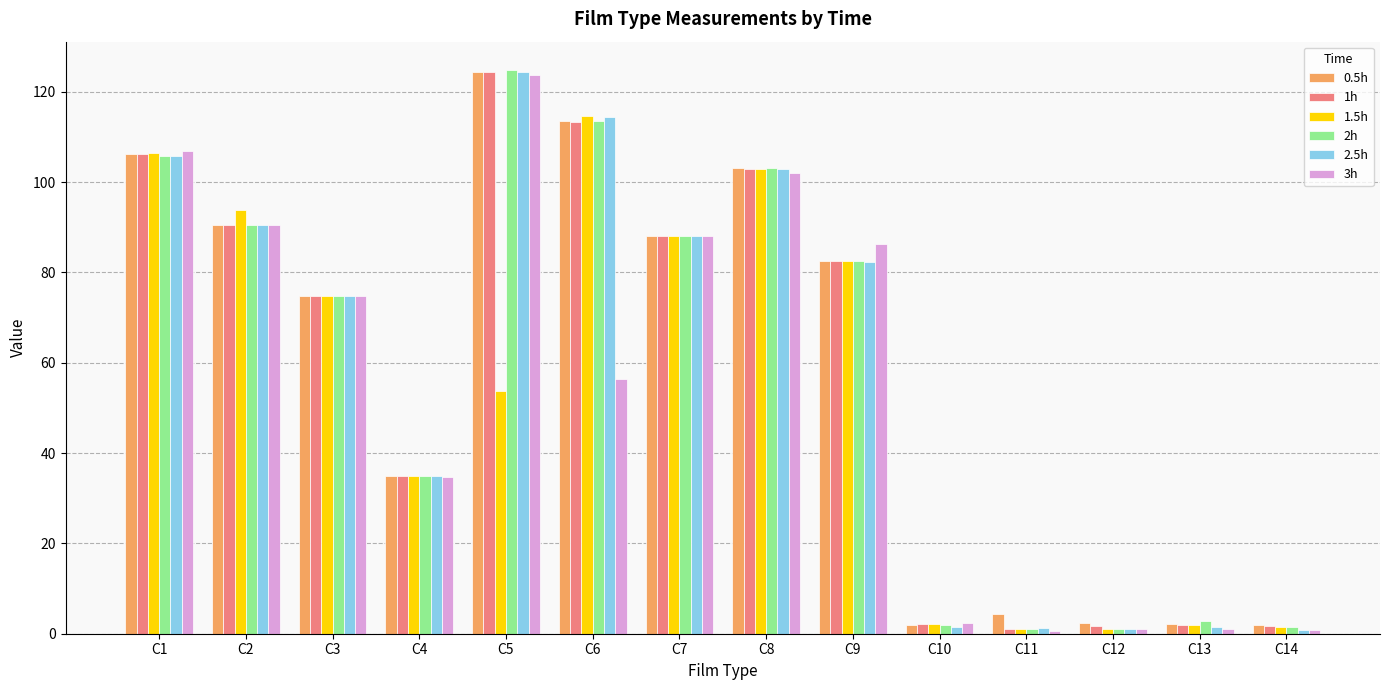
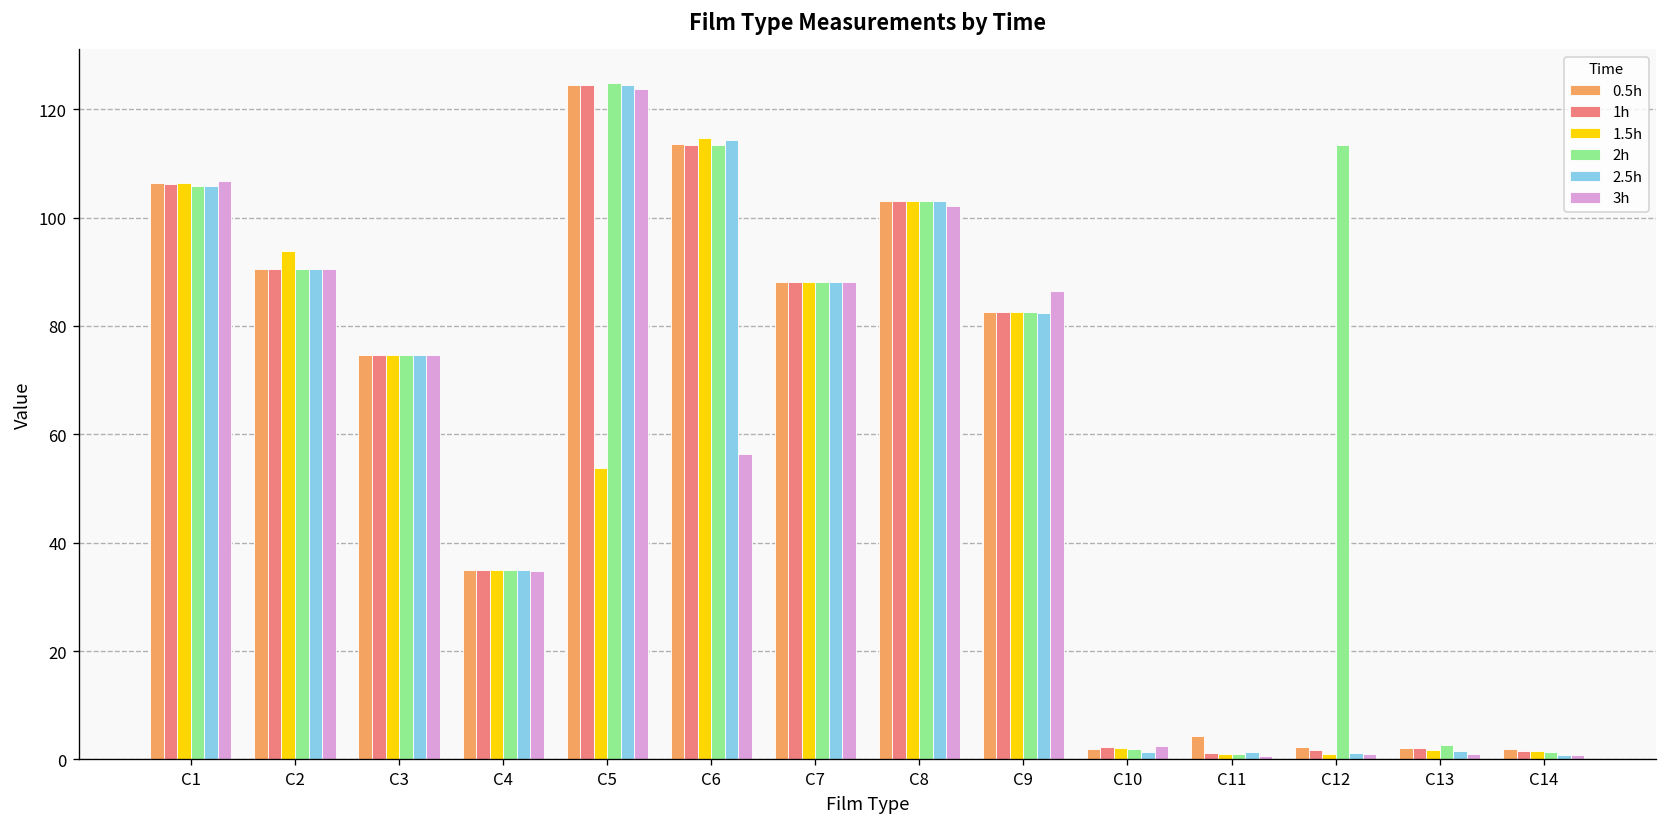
2h, C12: 1 -> 113
